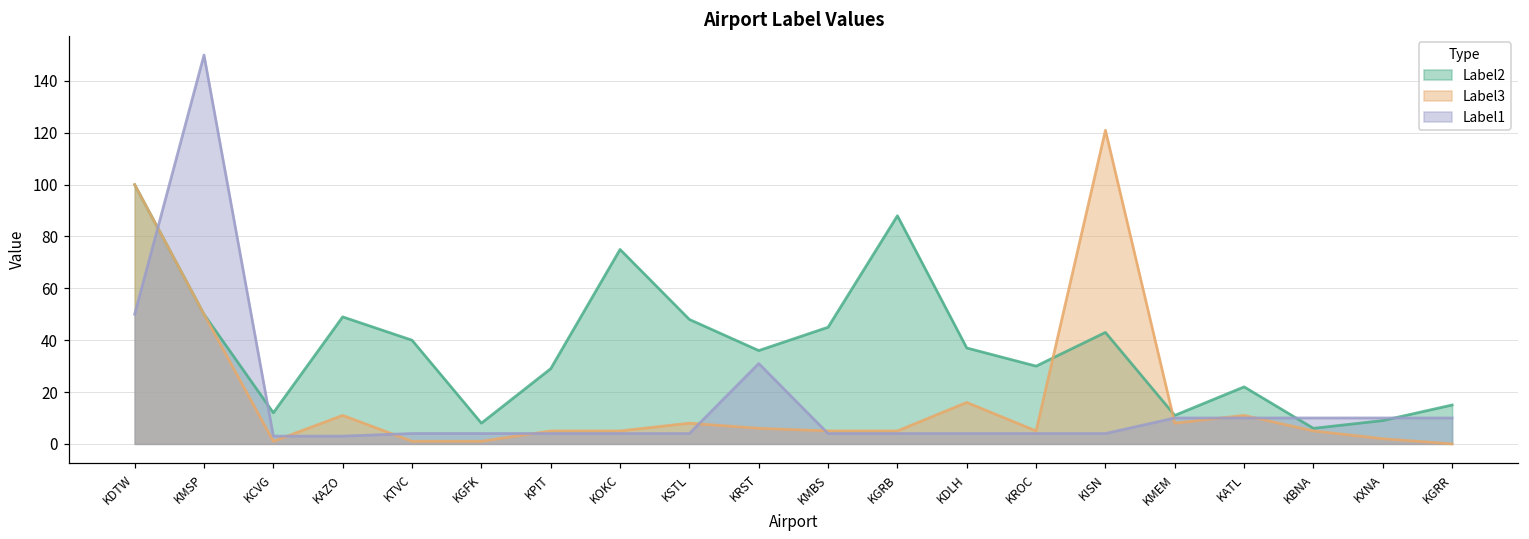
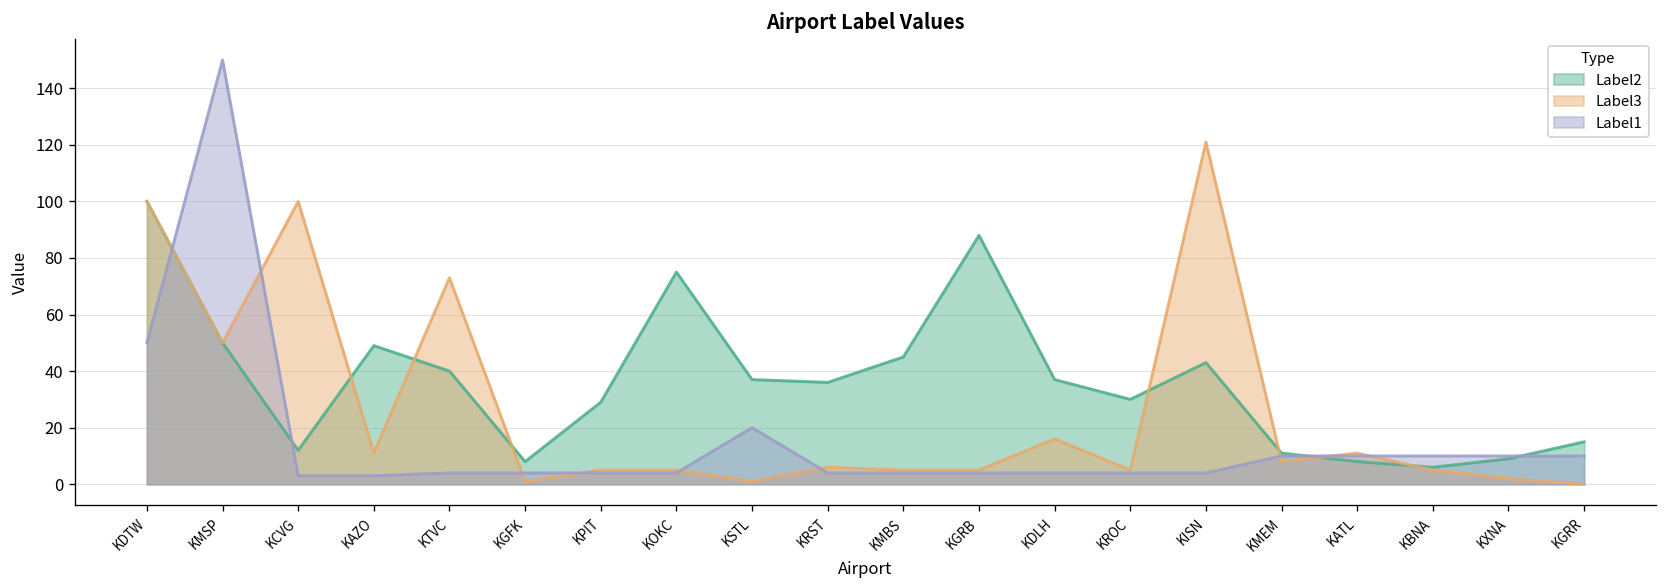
Label3, KCVG: 1 -> 100
Label3, KTVC: 1 -> 73
Label2, KSTL: 48 -> 37
Label3, KSTL: 8 -> 1
Label1, KSTL: 4 -> 20
Label1, KRST: 31 -> 4
Label2, KATL: 22 -> 8
